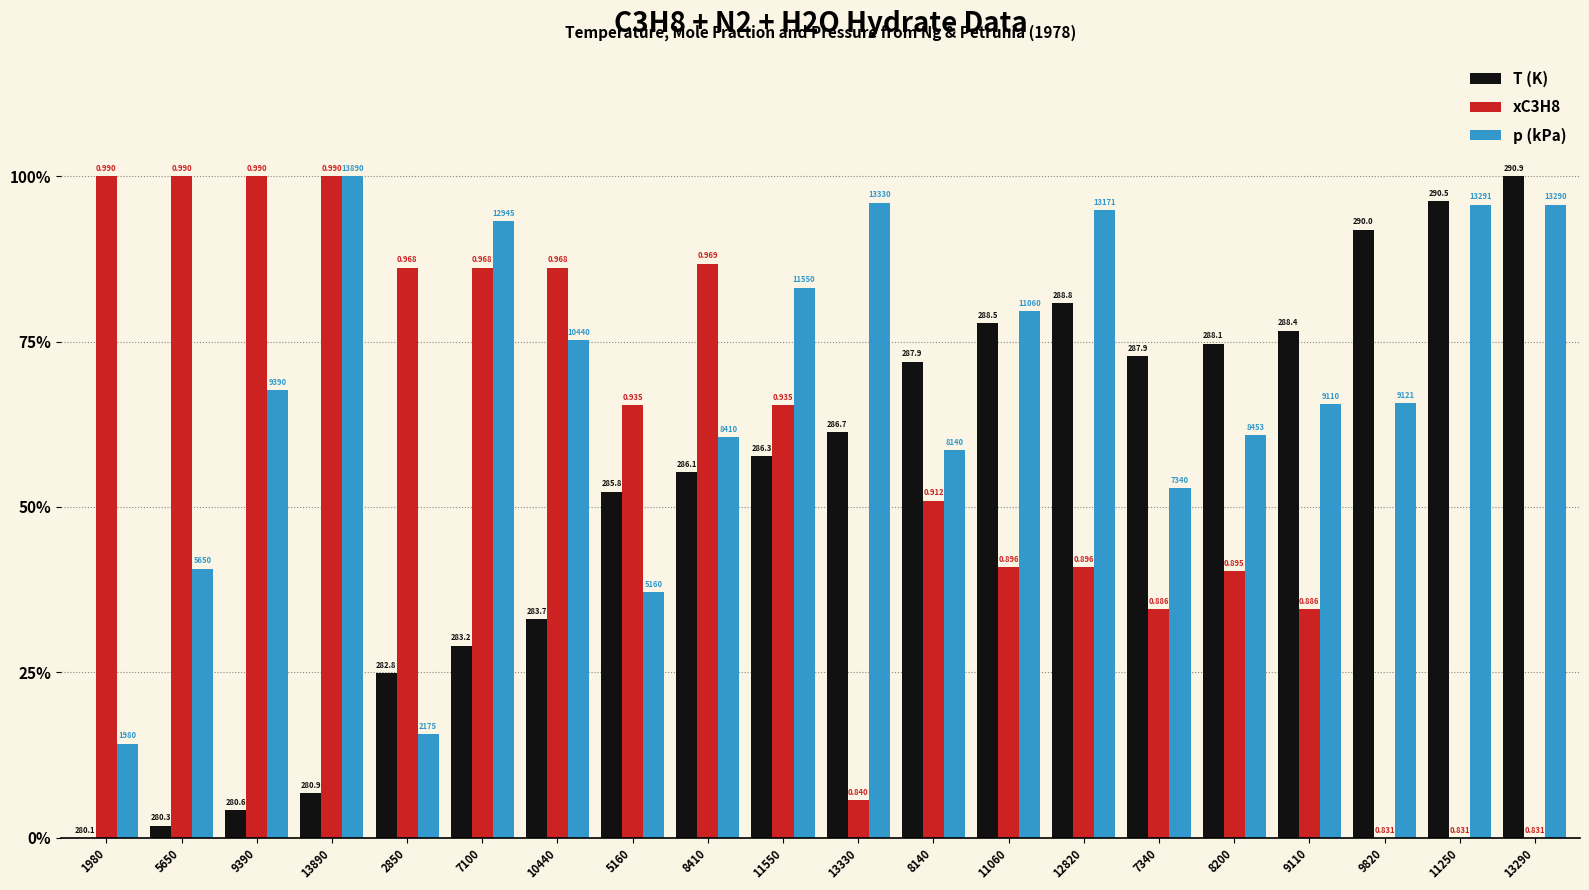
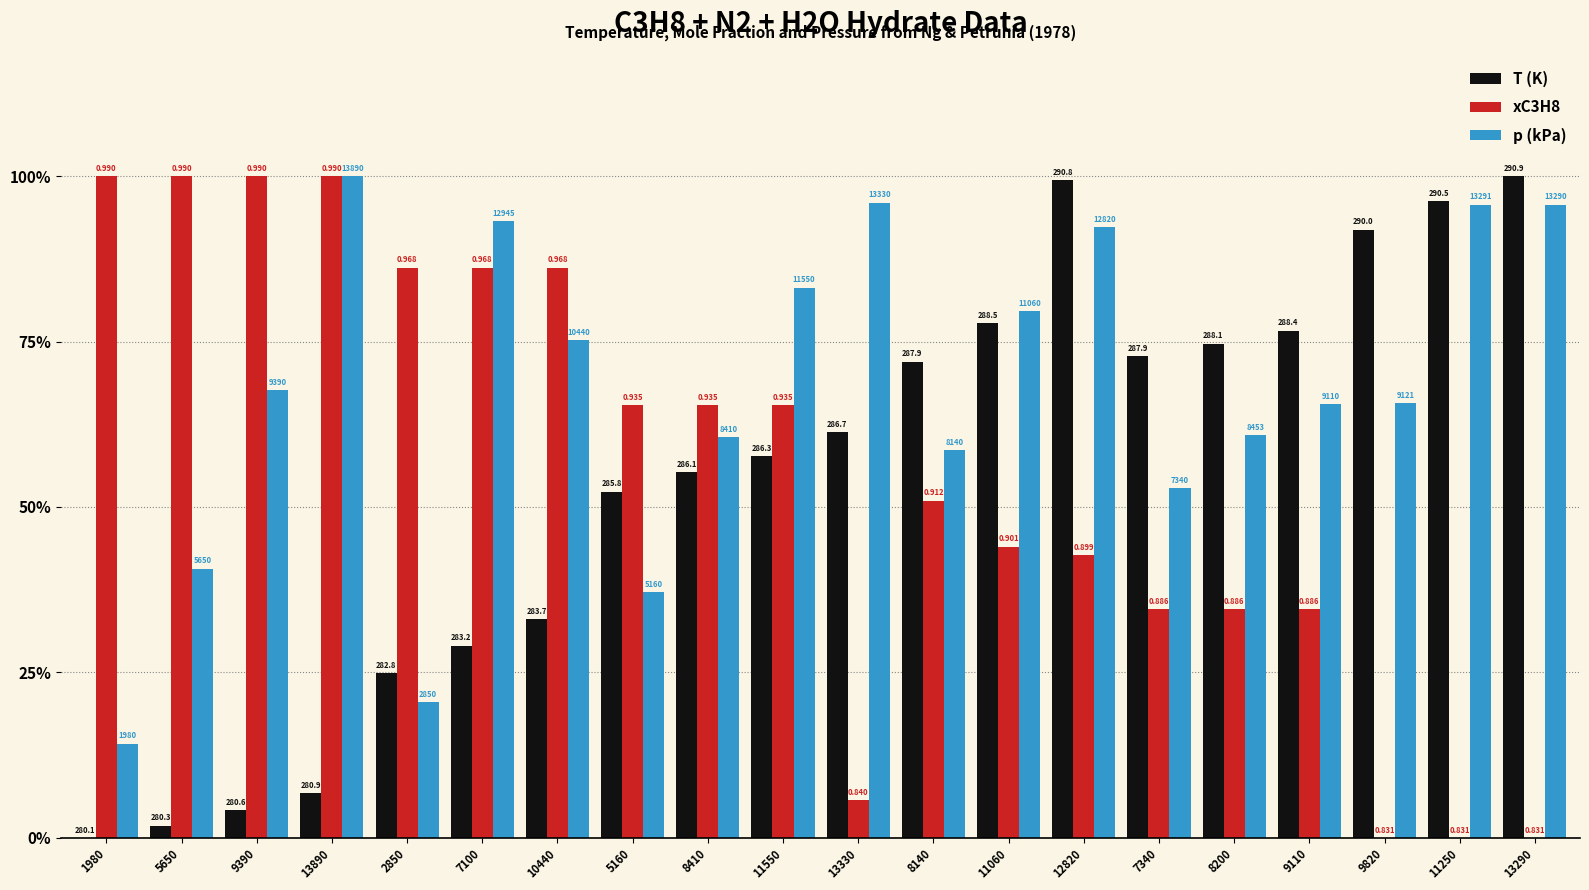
p (kPa), 2850: 2175 -> 2850
xC3H8, 8410: 0.969 -> 0.935
xC3H8, 11060: 0.896 -> 0.901
T (K), 12820: 288.8 -> 290.8
xC3H8, 12820: 0.896 -> 0.899
p (kPa), 12820: 13171 -> 12820
xC3H8, 8200: 0.895 -> 0.886
